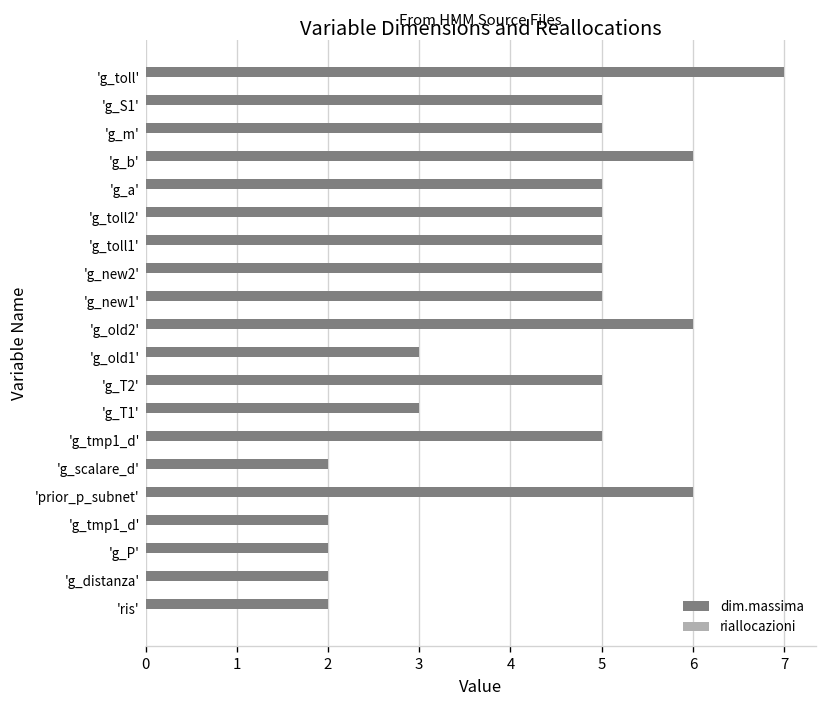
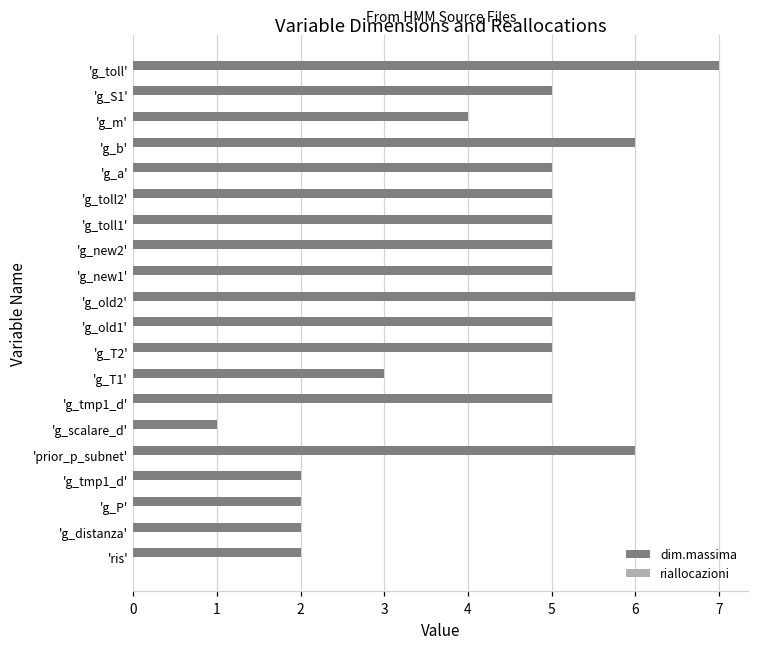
dim.massima, 'g_m': 5 -> 4
dim.massima, 'g_old1': 3 -> 5
dim.massima, 'g_scalare_d': 2 -> 1
